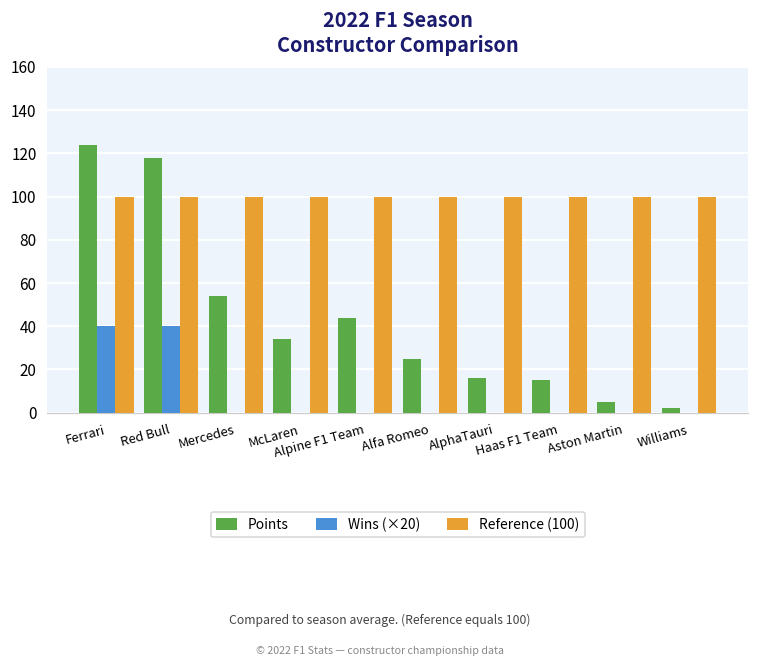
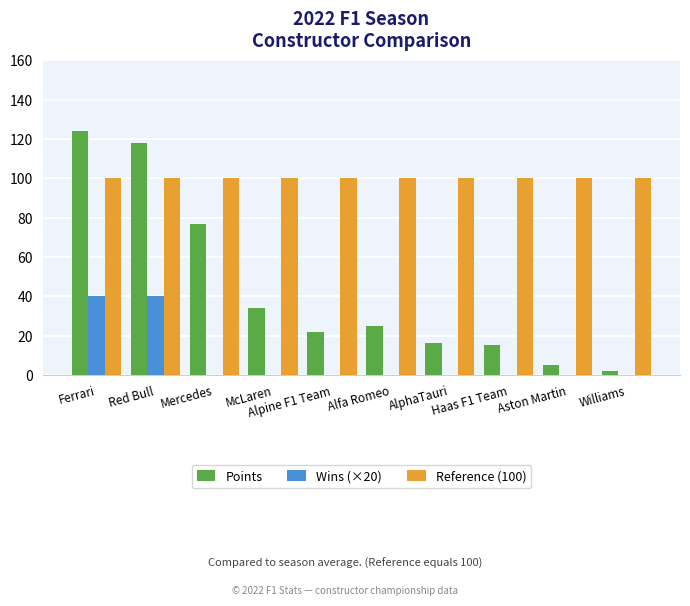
Points, Mercedes: 54 -> 77
Points, Alpine F1 Team: 44 -> 22
